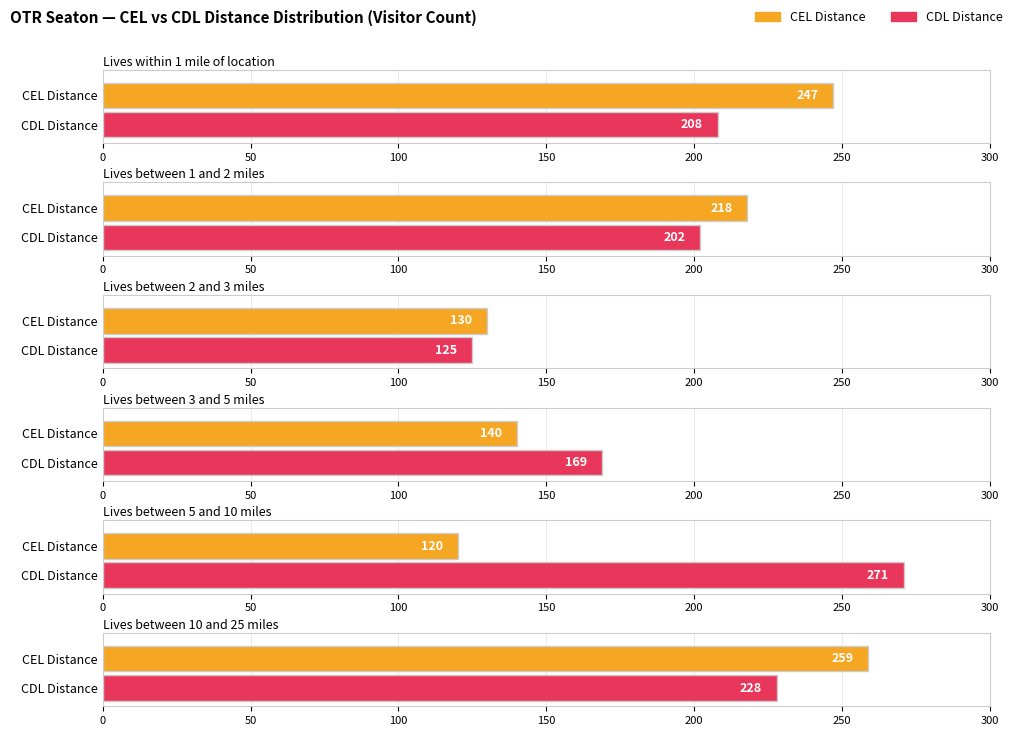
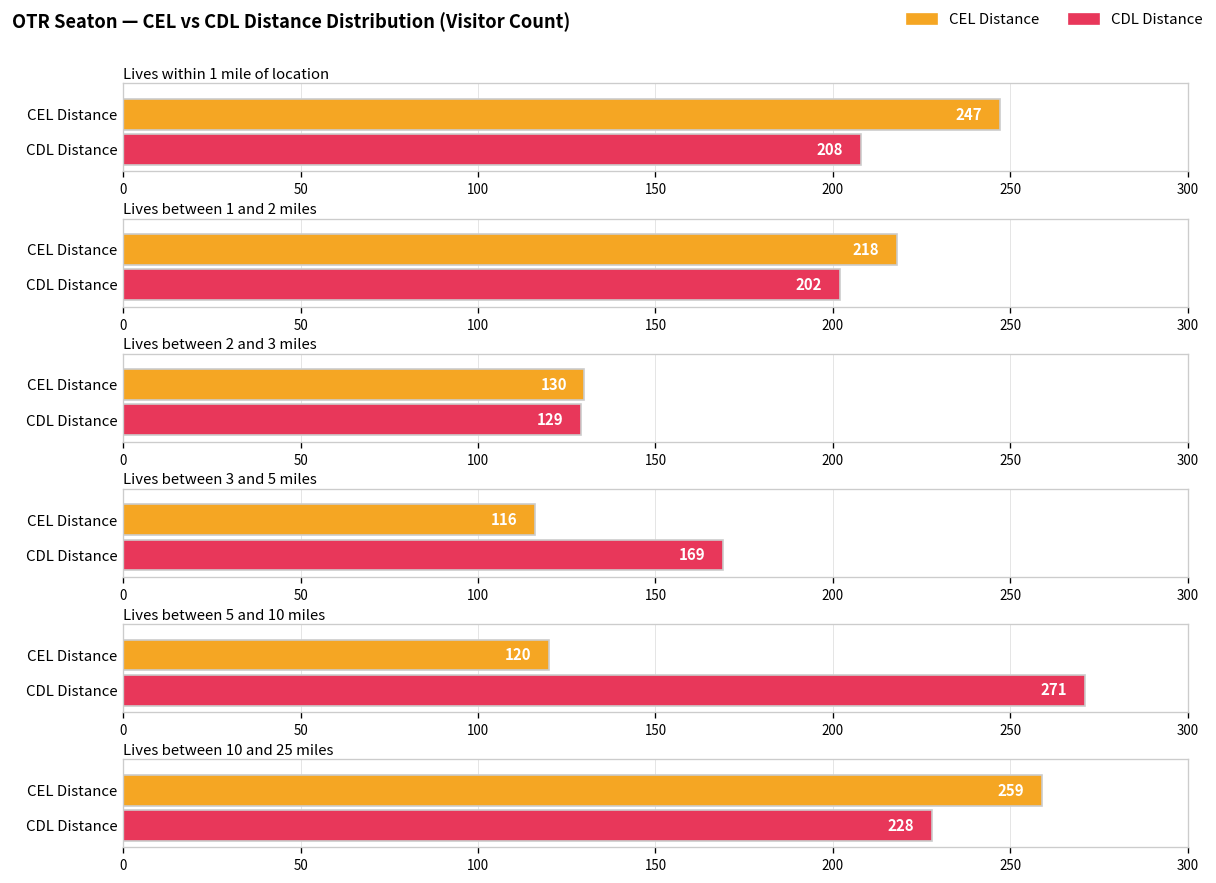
Lives between 2 and 3 miles, CDL Distance: 125 -> 129
Lives between 3 and 5 miles, CEL Distance: 140 -> 116
